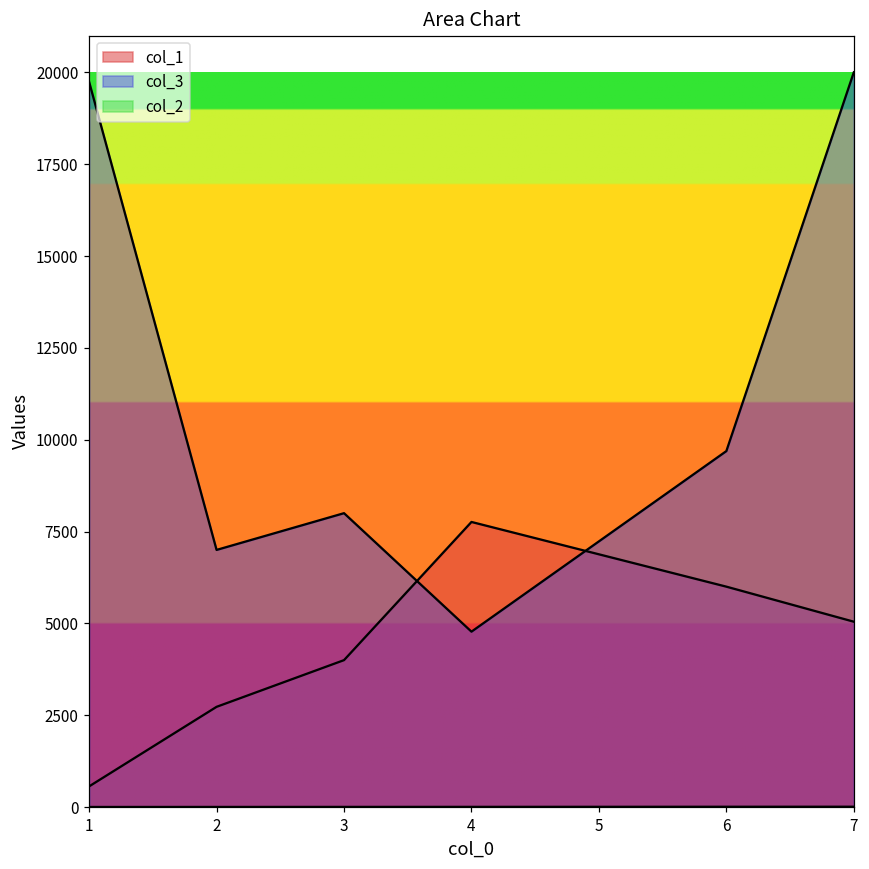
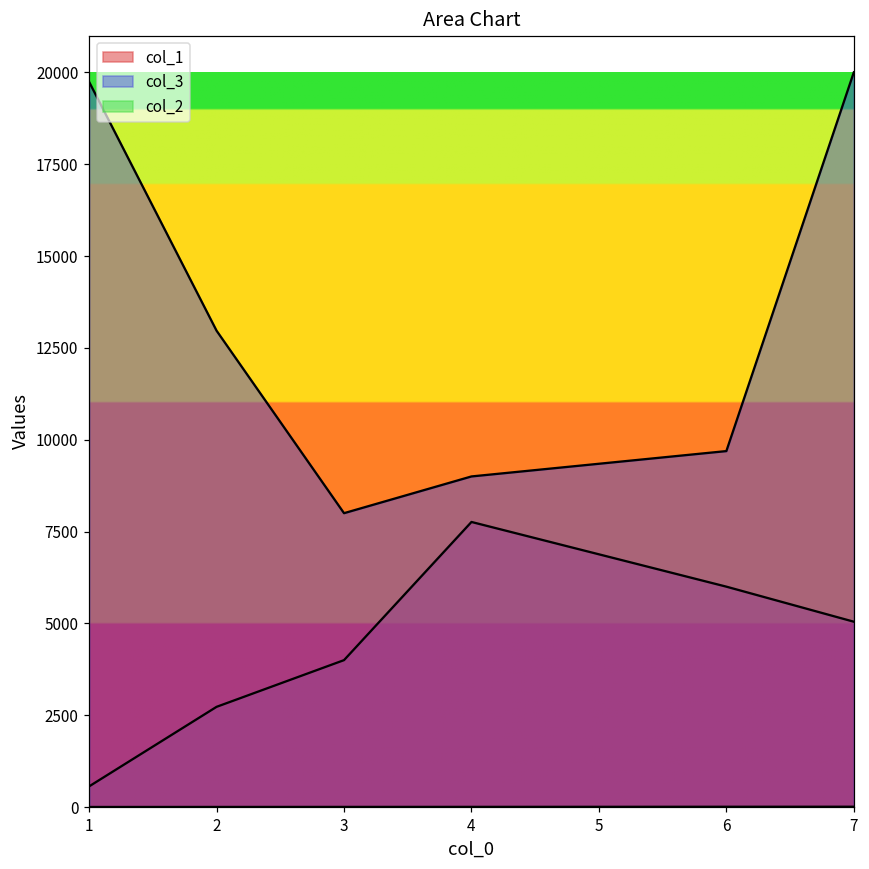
col_3, 2: 7000 -> 13000
col_3, 4: 4800 -> 9000
